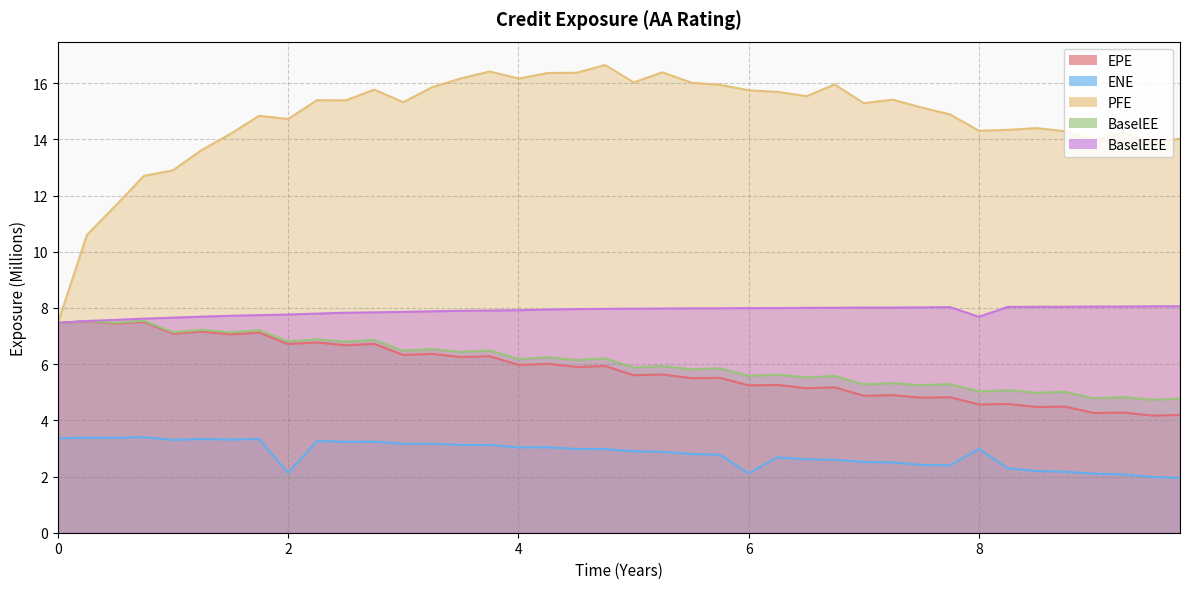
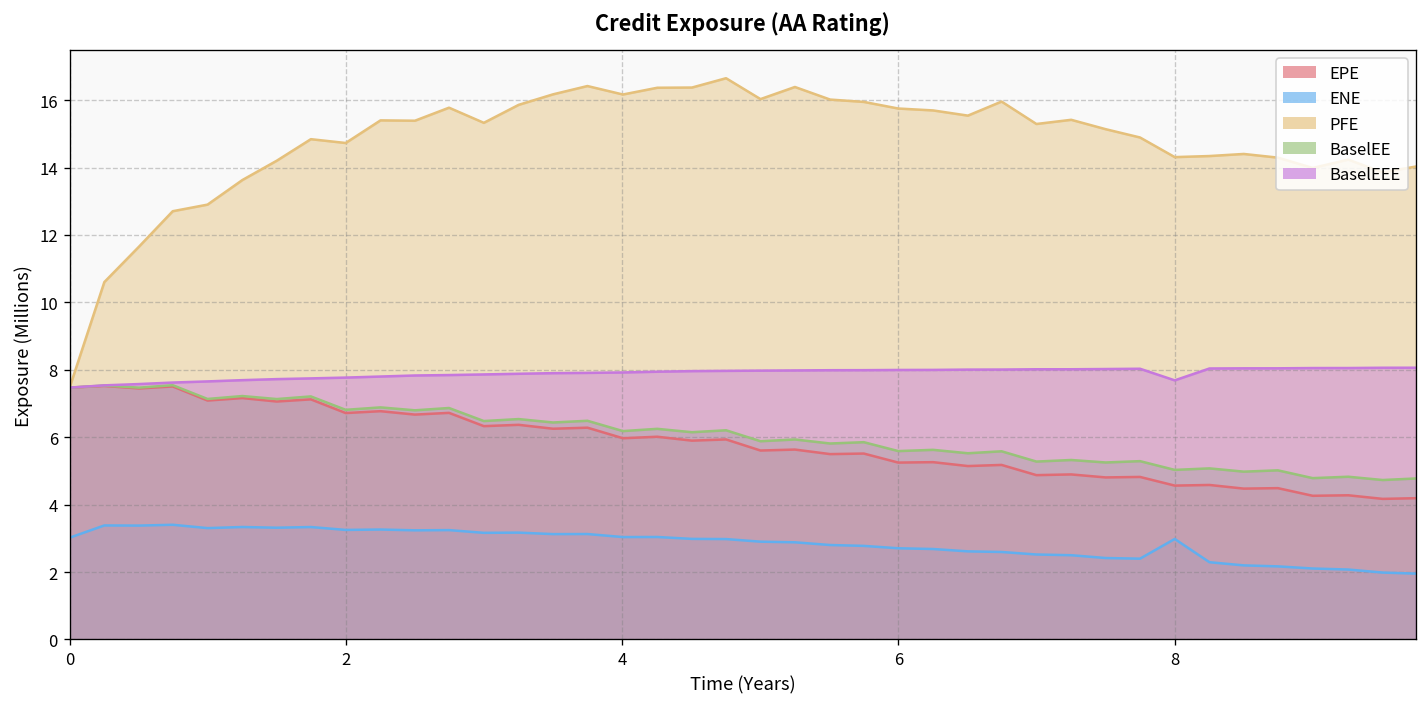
ENE, 0: 3.4 -> 3.0
ENE, 2: 2.1 -> 3.2
ENE, 6: 2.1 -> 2.7
